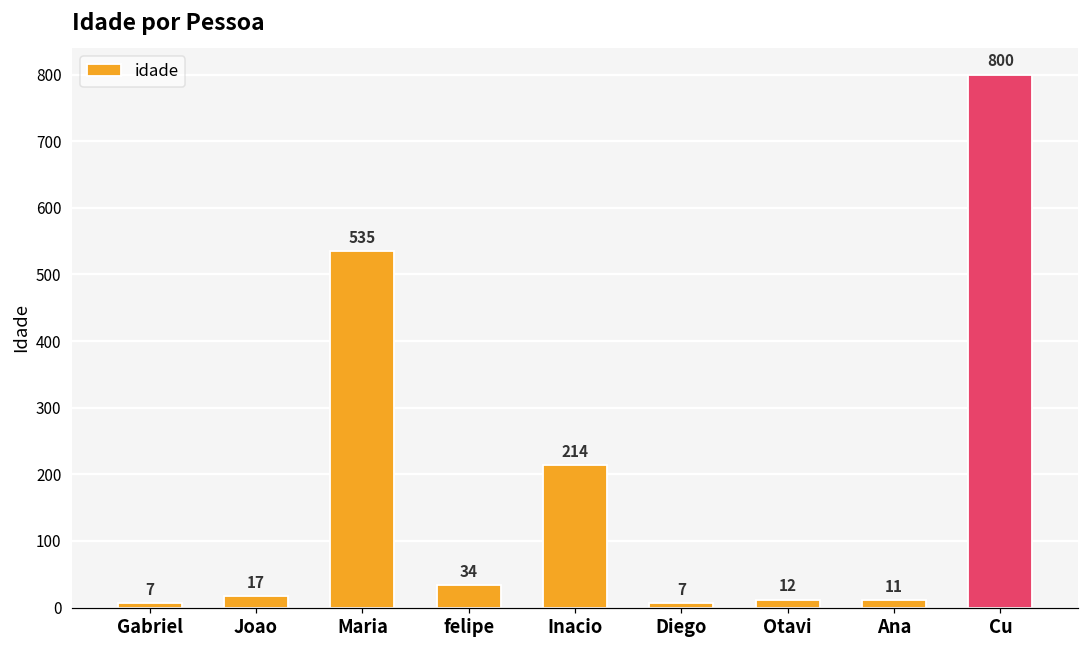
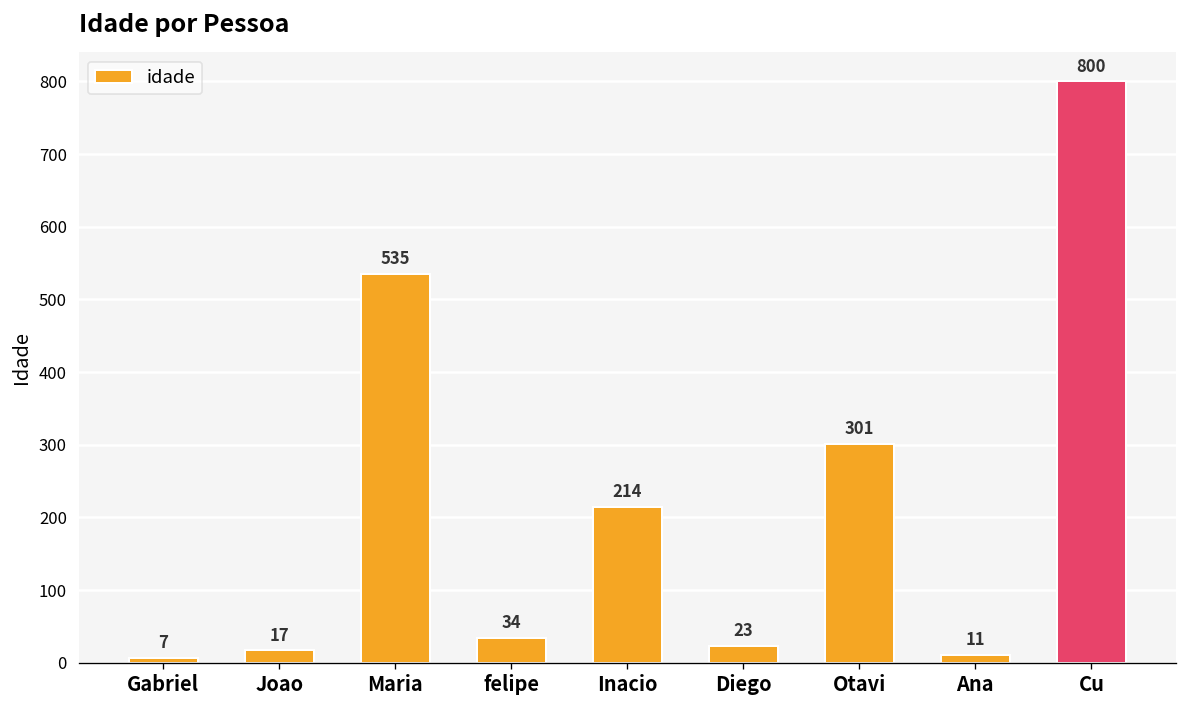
Diego: 7 -> 23
Otavi: 12 -> 301
